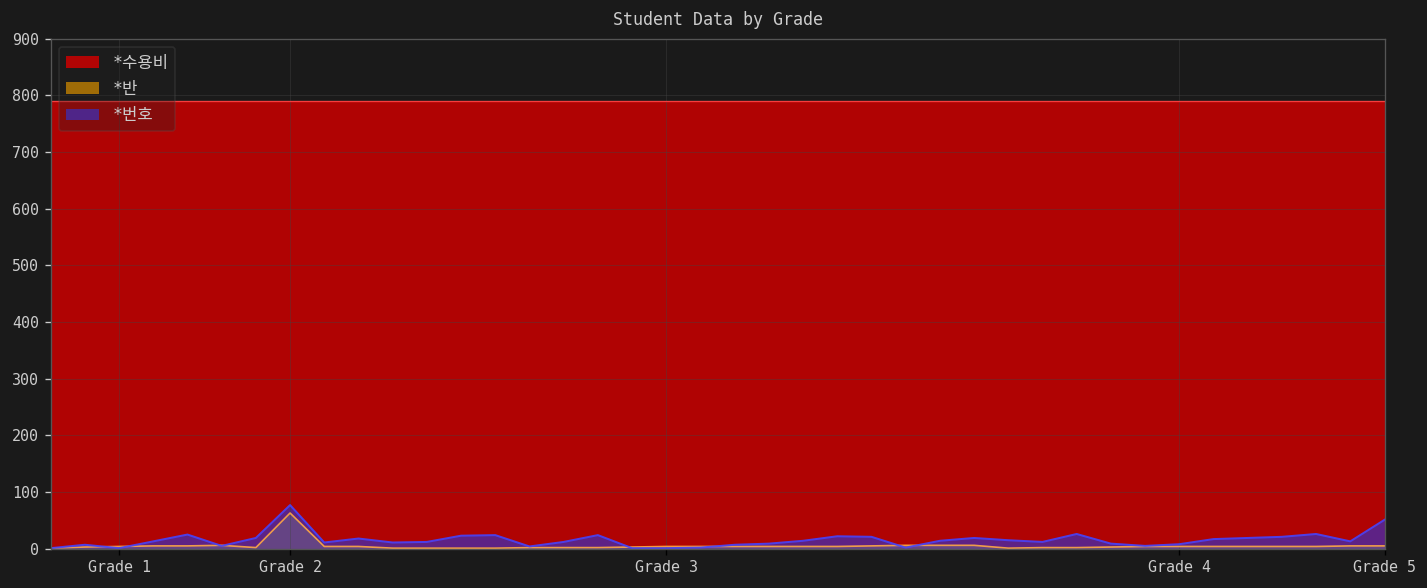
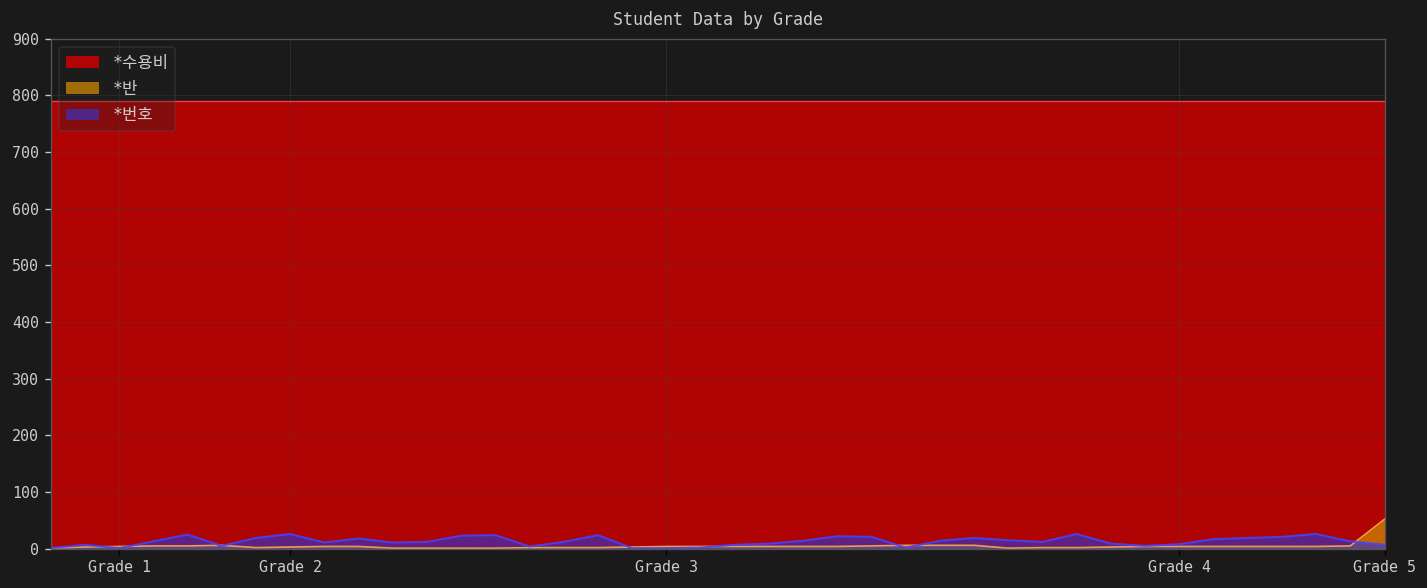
*반, Grade 2: 60 -> 0
*번호, Grade 2: 80 -> 30
*반, Grade 5: 10 -> 50
*번호, Grade 5: 50 -> 10
